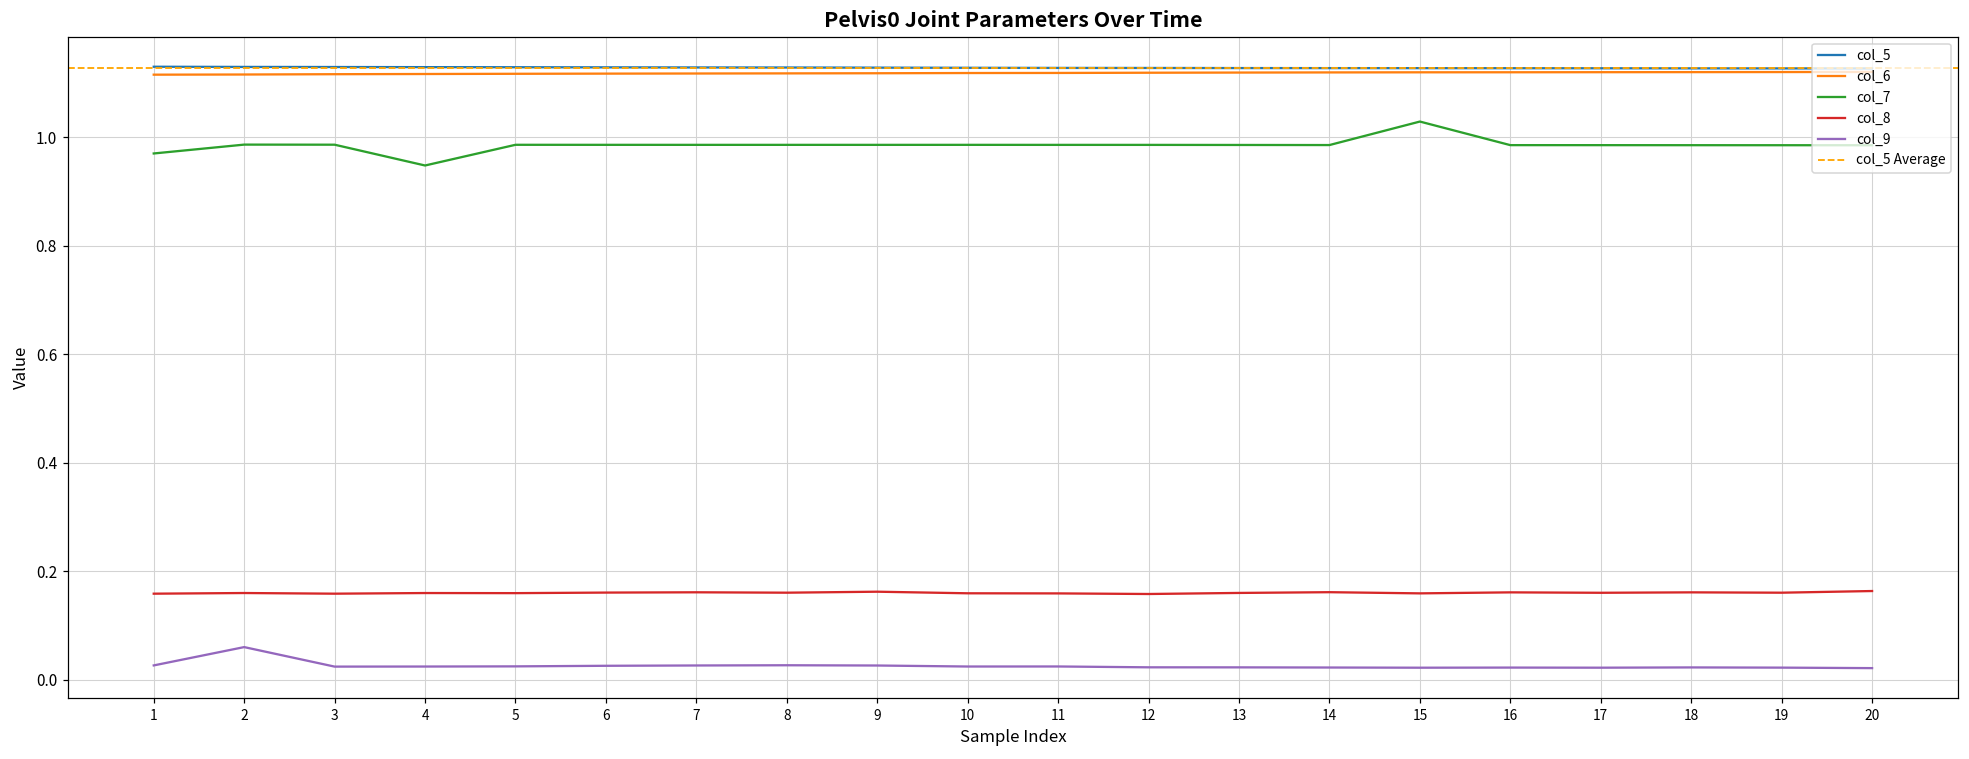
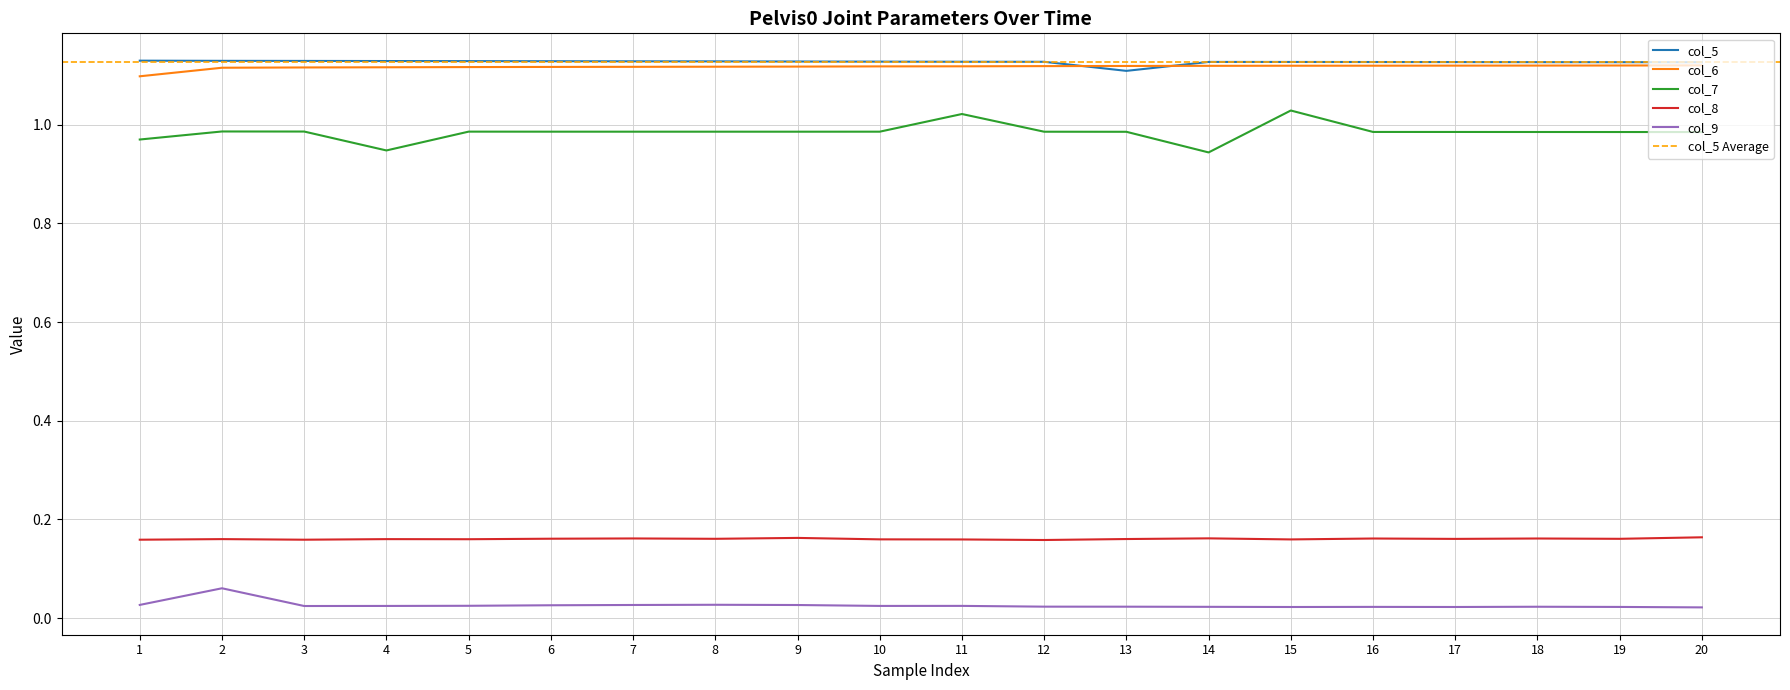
col_6, 1: 1.12 -> 1.10
col_7, 11: 0.99 -> 1.02
col_5, 13: 1.13 -> 1.11
col_7, 14: 0.99 -> 0.94
